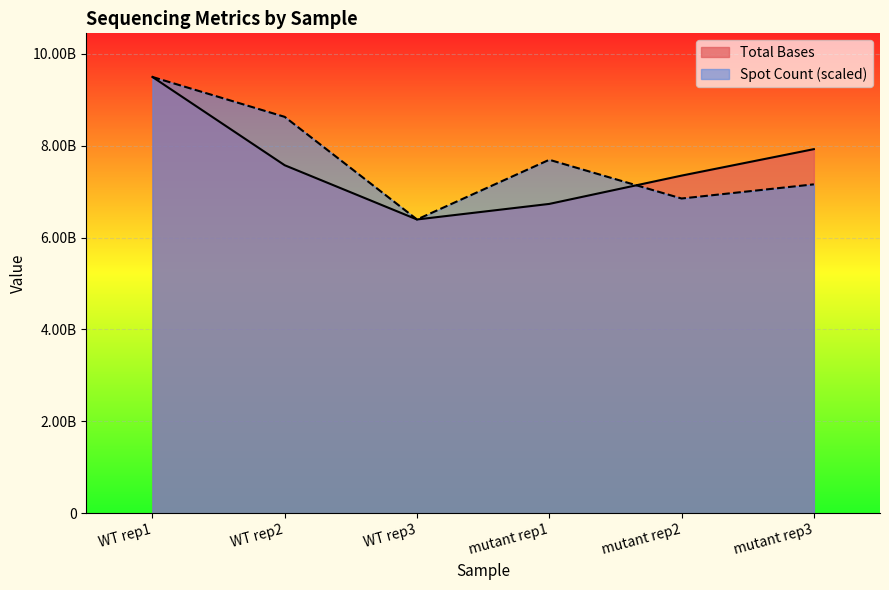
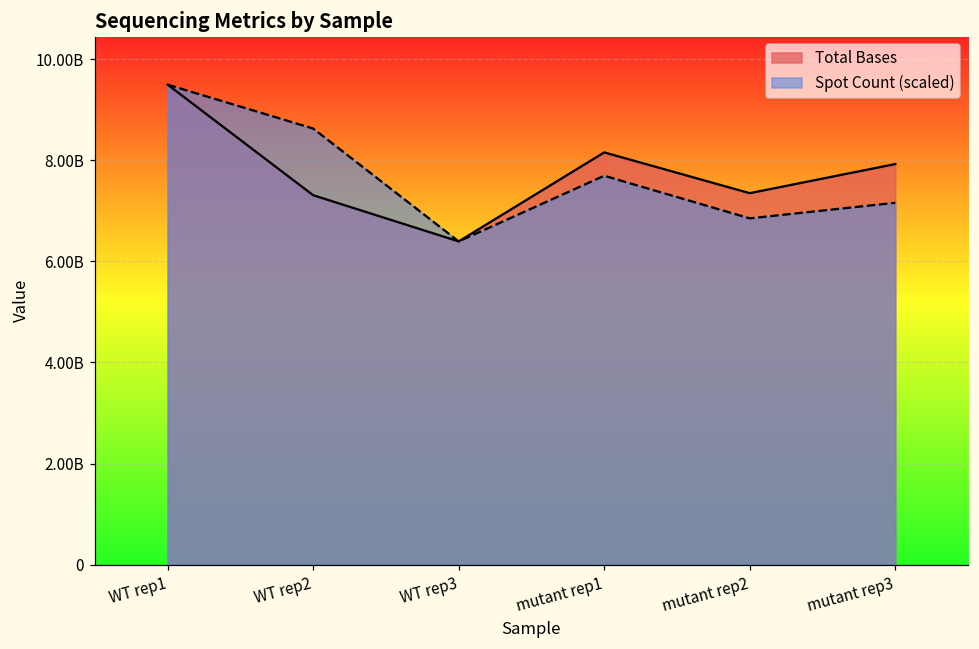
Total Bases, WT rep2: 7600000000 -> 7300000000
Total Bases, mutant rep1: 6700000000 -> 8200000000
